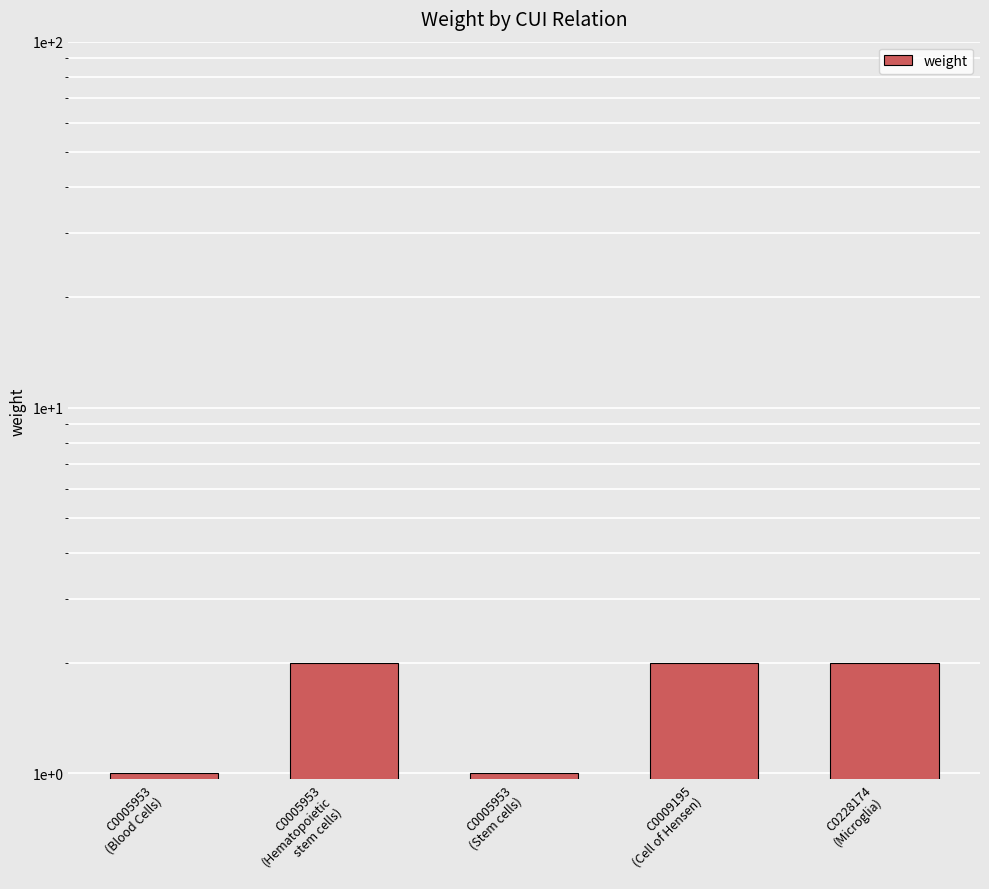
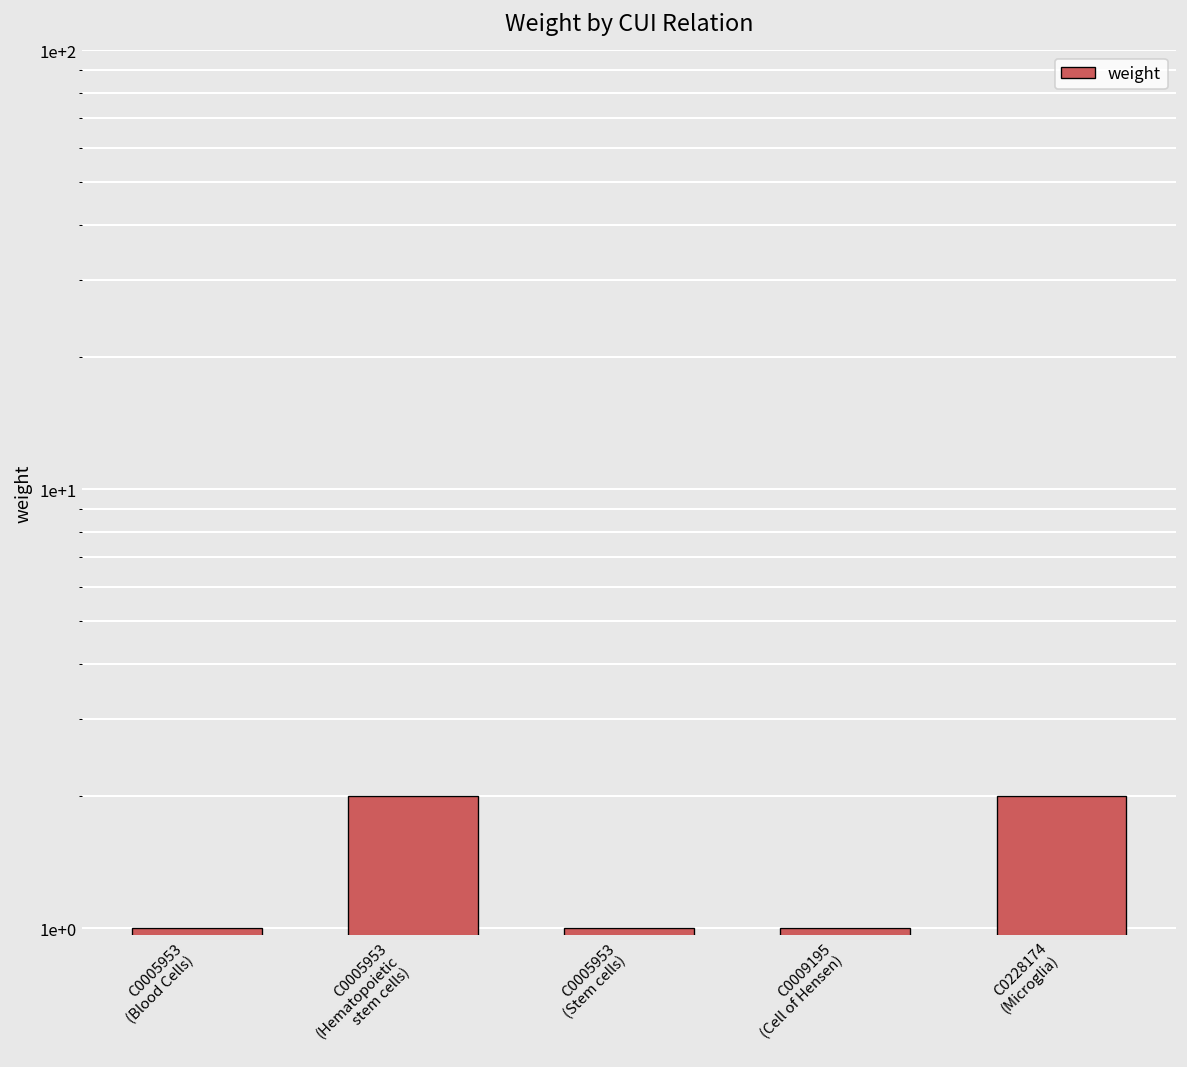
C0009195 (Cell of Hensen): 2 -> 1
